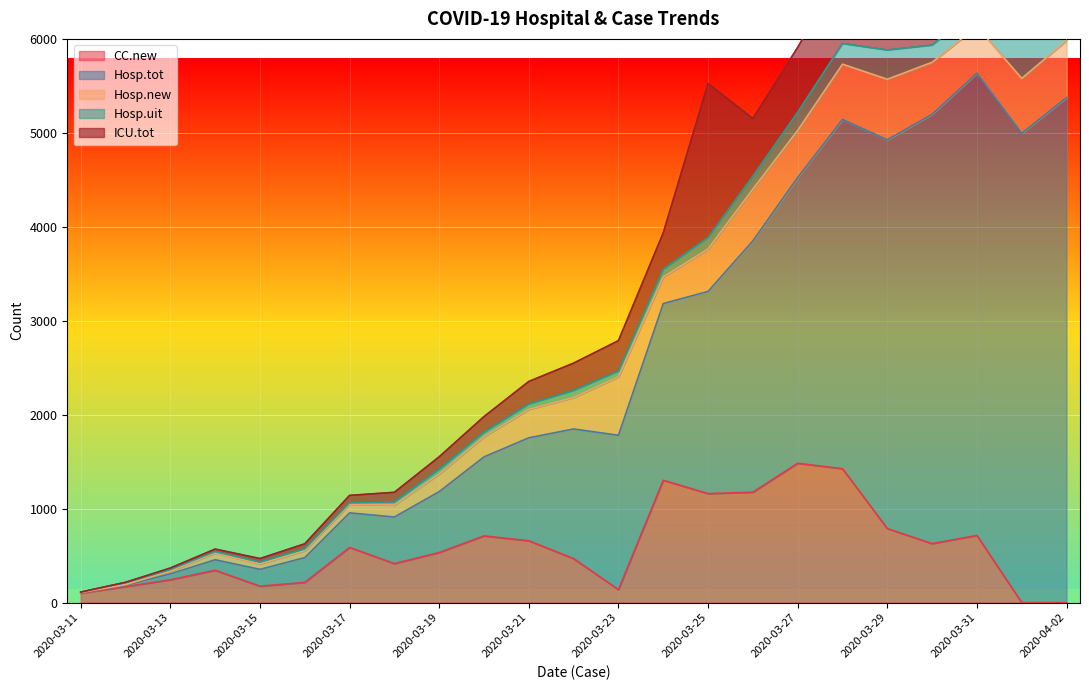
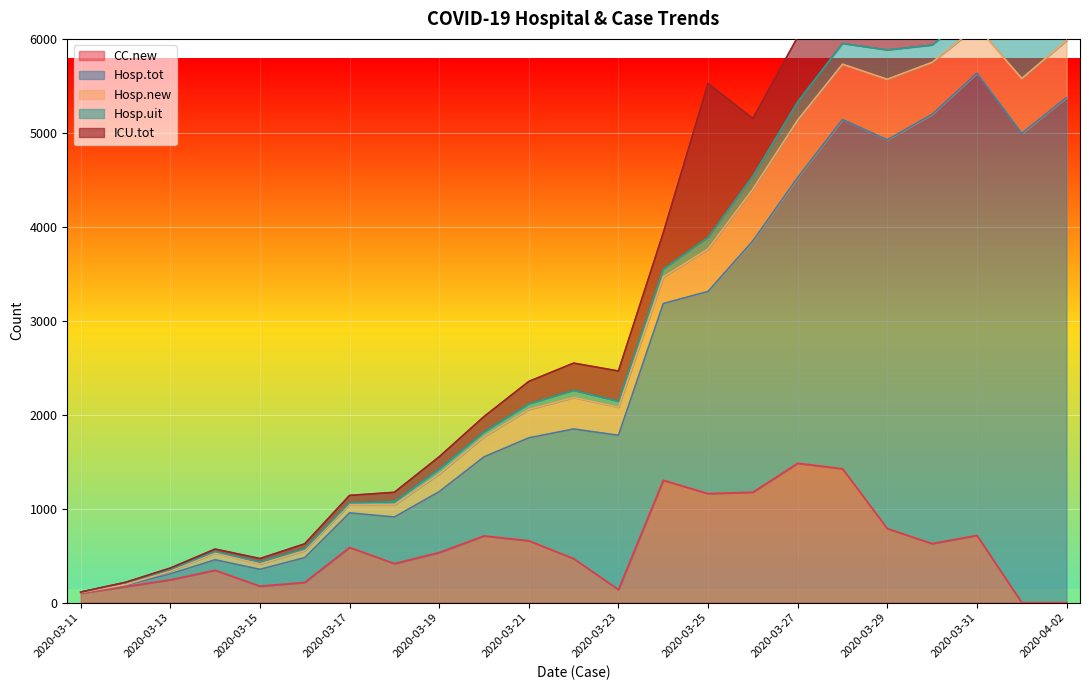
Hosp.new, 2020-03-23: 600 -> 300
Hosp.new, 2020-03-27: 500 -> 600
